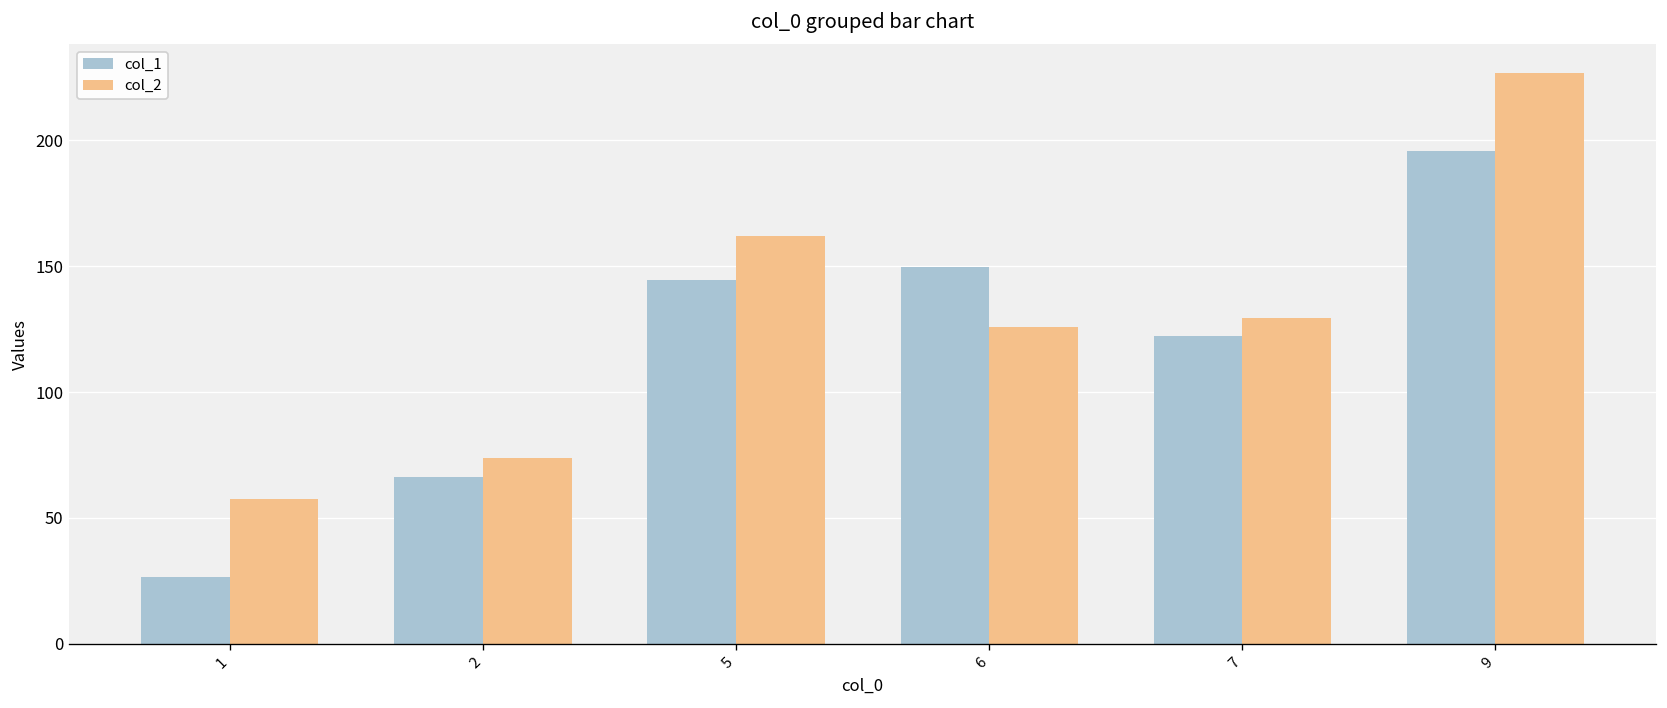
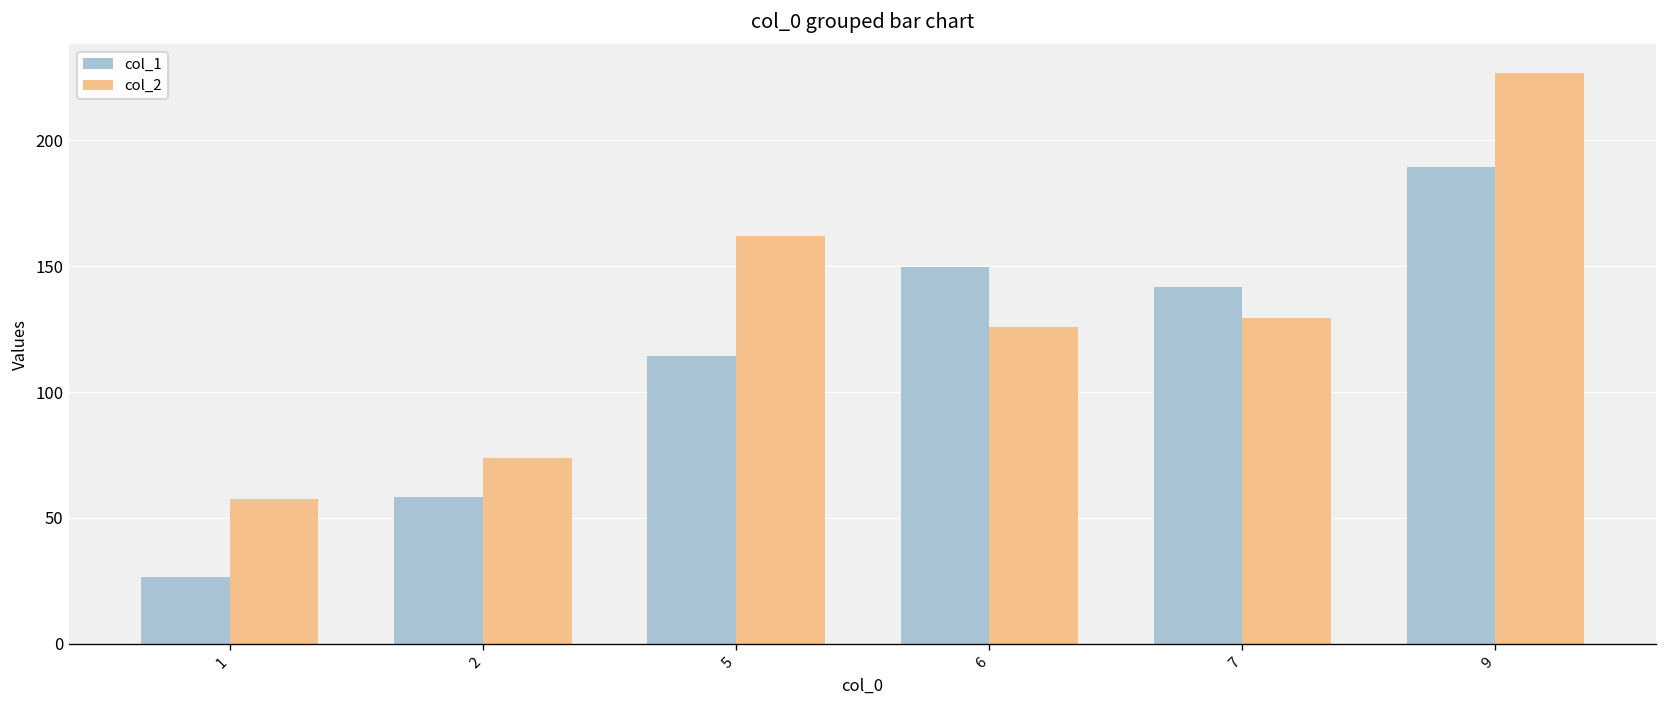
col_1, 2: 66 -> 58
col_1, 5: 145 -> 114
col_1, 7: 122 -> 142
col_1, 9: 196 -> 189
